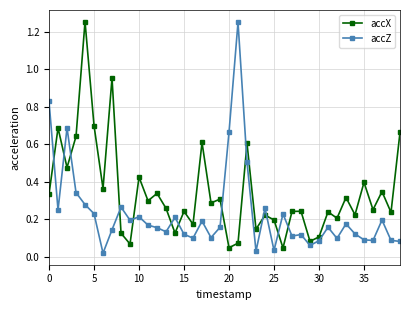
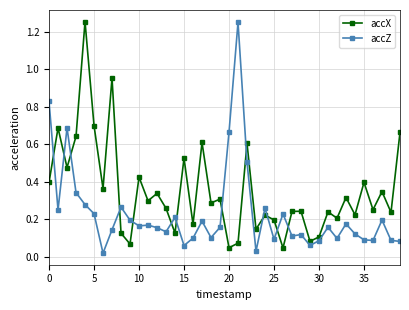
accX, 0: 0.34 -> 0.40
accZ, 10: 0.21 -> 0.17
accX, 15: 0.24 -> 0.53
accZ, 15: 0.12 -> 0.06
accZ, 25: 0.03 -> 0.09
